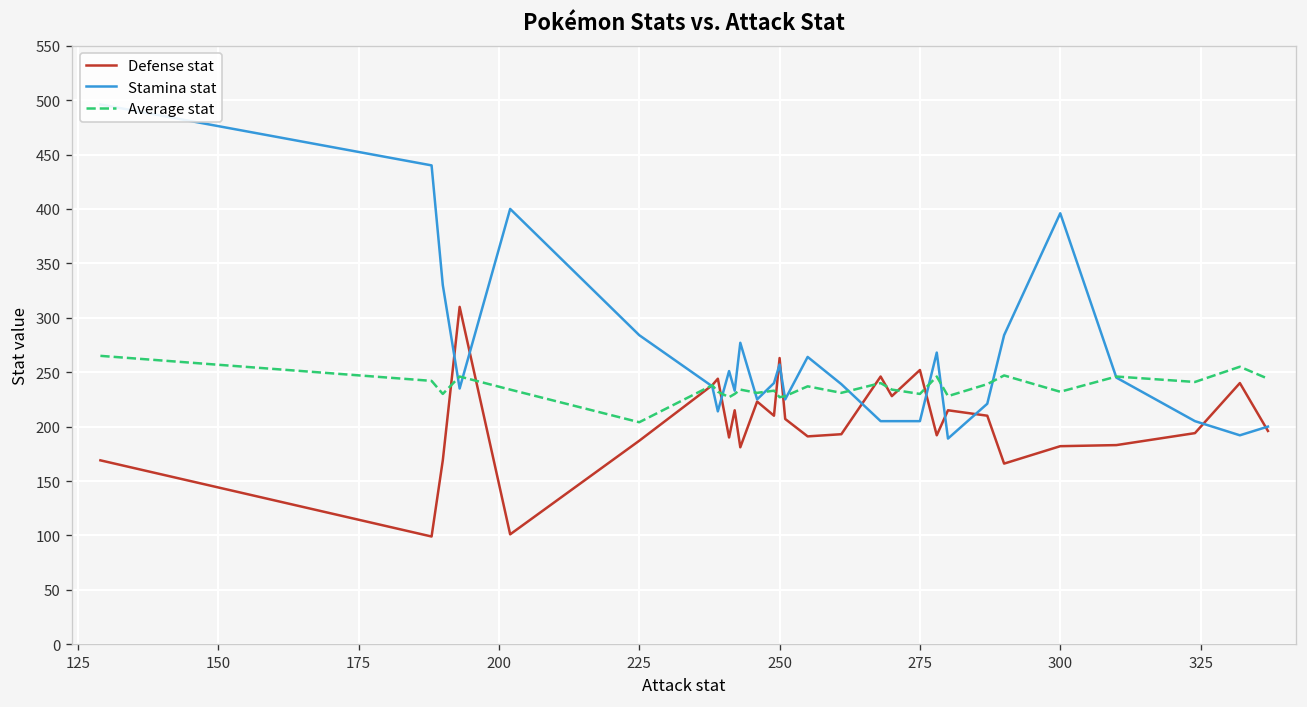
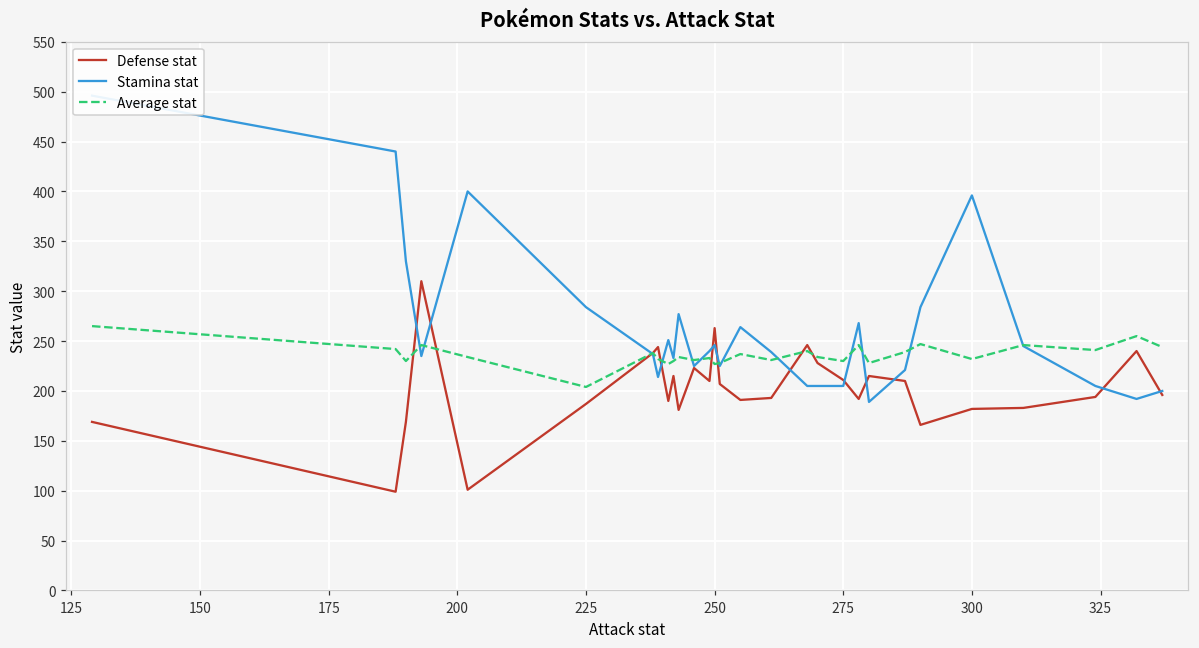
Stamina stat, 250: 260 -> 250
Defense stat, 275: 250 -> 210
